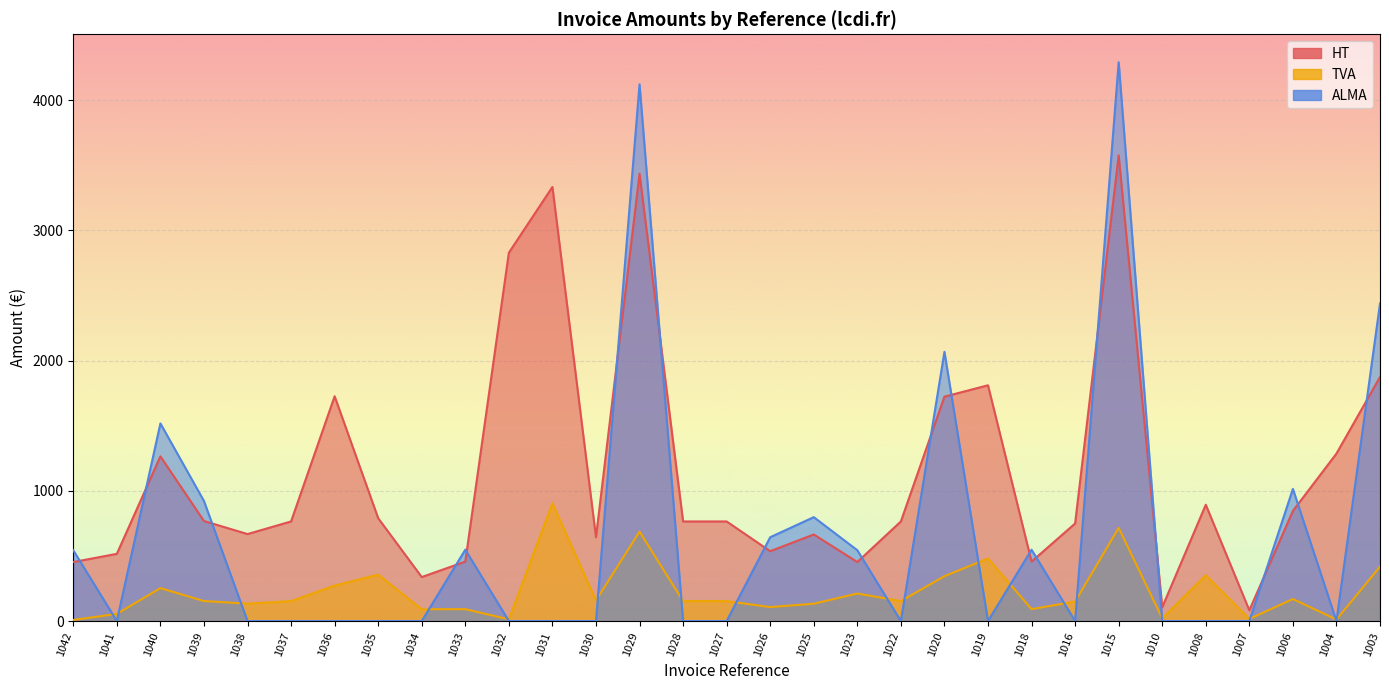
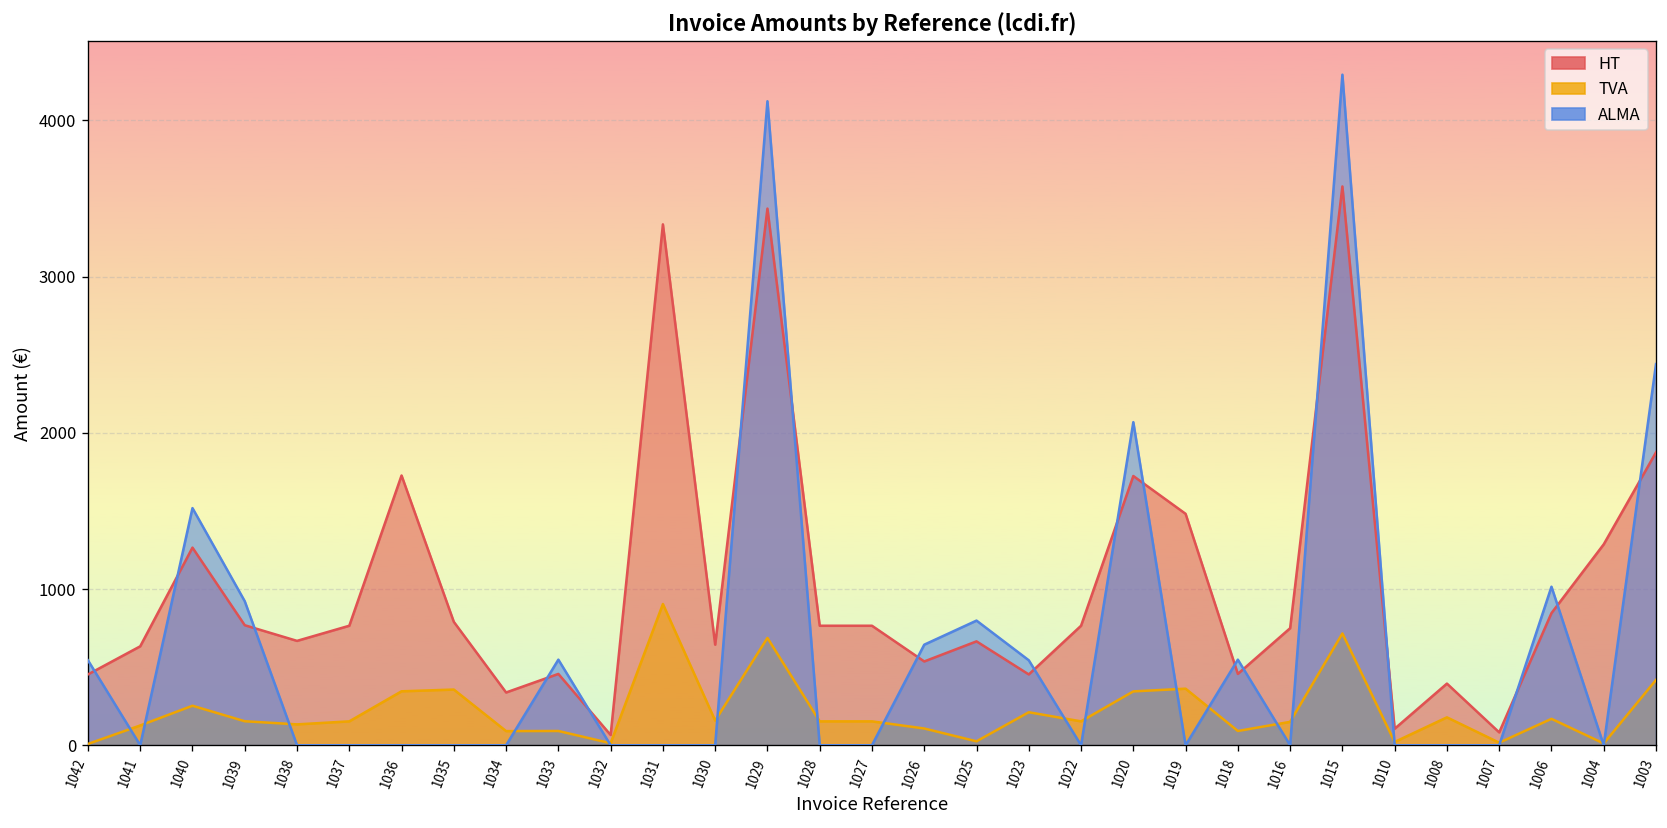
HT, 1041: 520 -> 630
TVA, 1041: 50 -> 130
TVA, 1036: 270 -> 350
HT, 1032: 2830 -> 70
TVA, 1025: 130 -> 30
HT, 1019: 1810 -> 1480
TVA, 1019: 480 -> 360
HT, 1008: 890 -> 390
TVA, 1008: 350 -> 180
